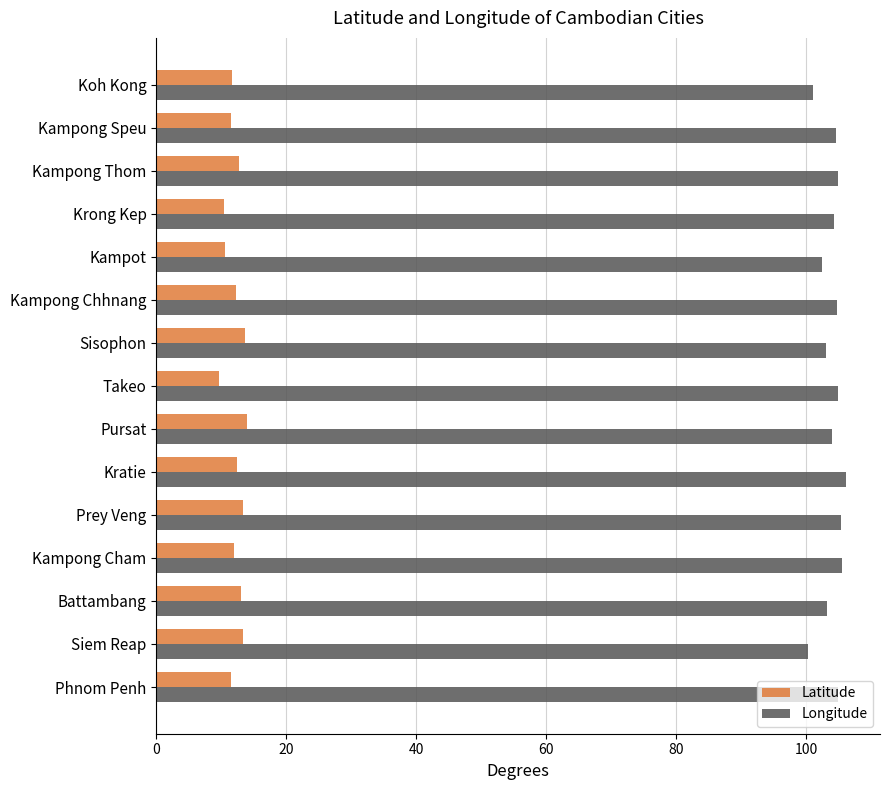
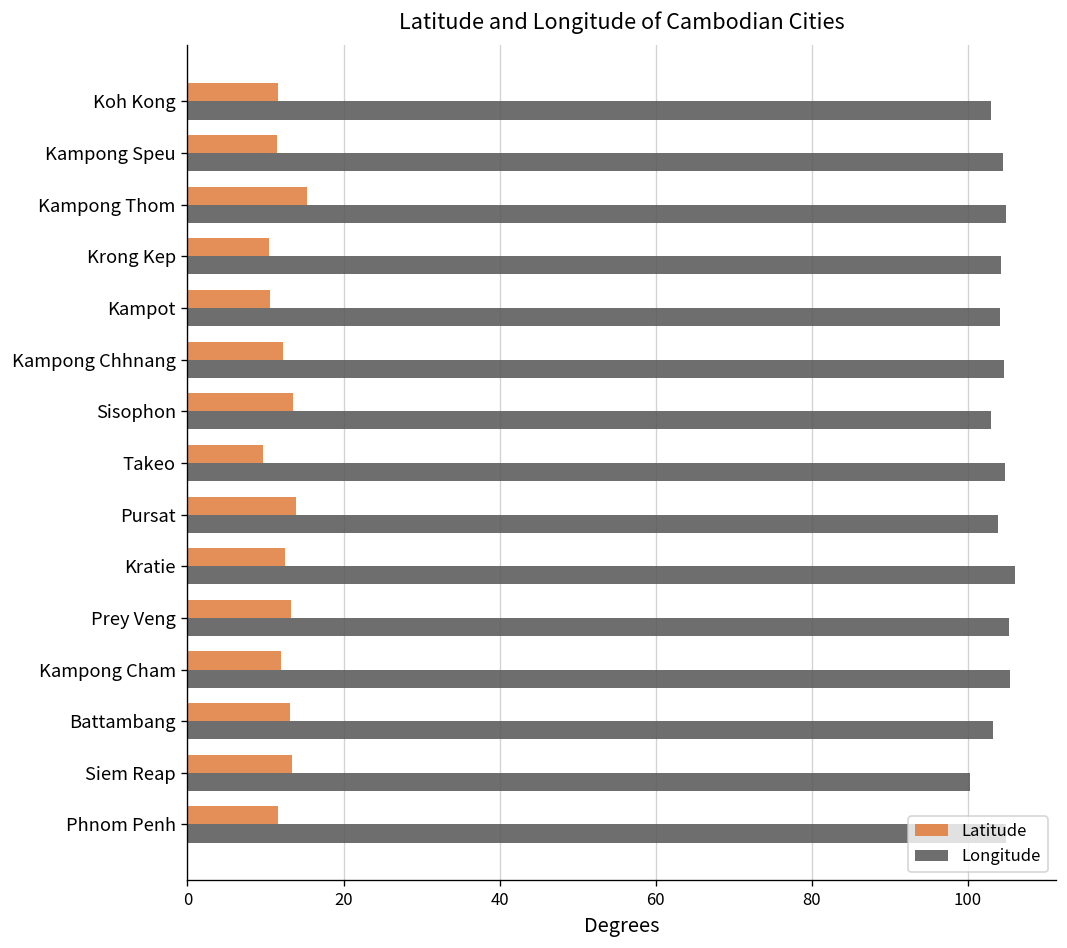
Longitude, Koh Kong: 101 -> 103
Latitude, Kampong Thom: 13 -> 15
Longitude, Kampot: 102 -> 104
